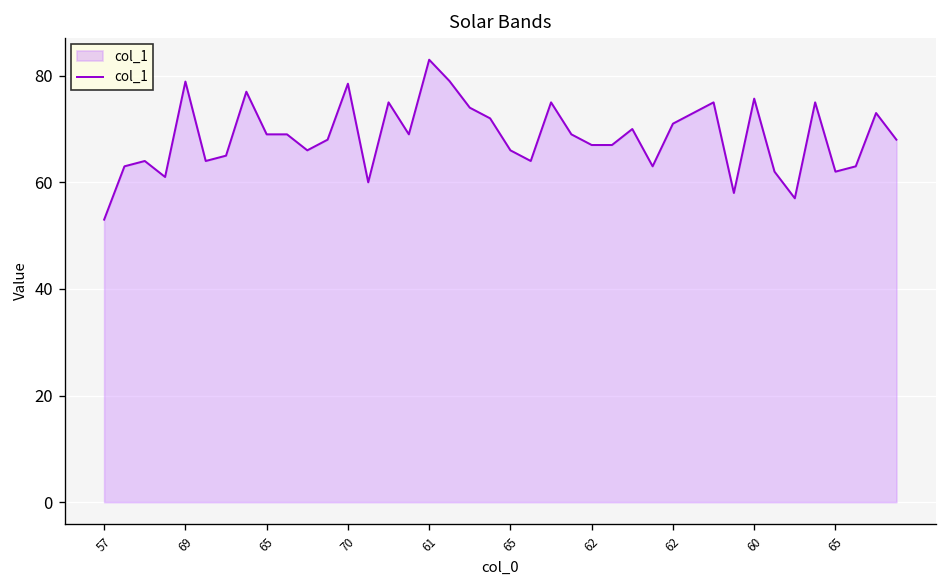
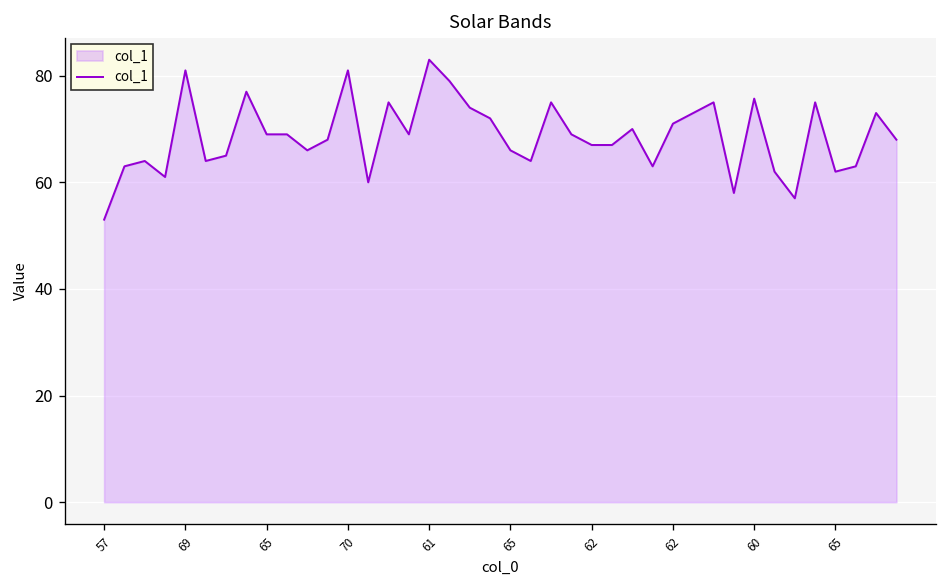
69: 79 -> 81
70: 79 -> 81
